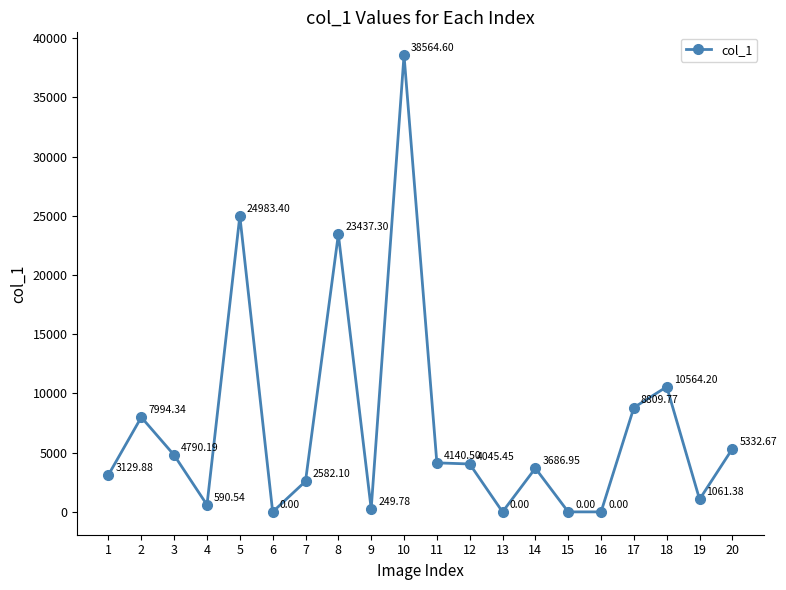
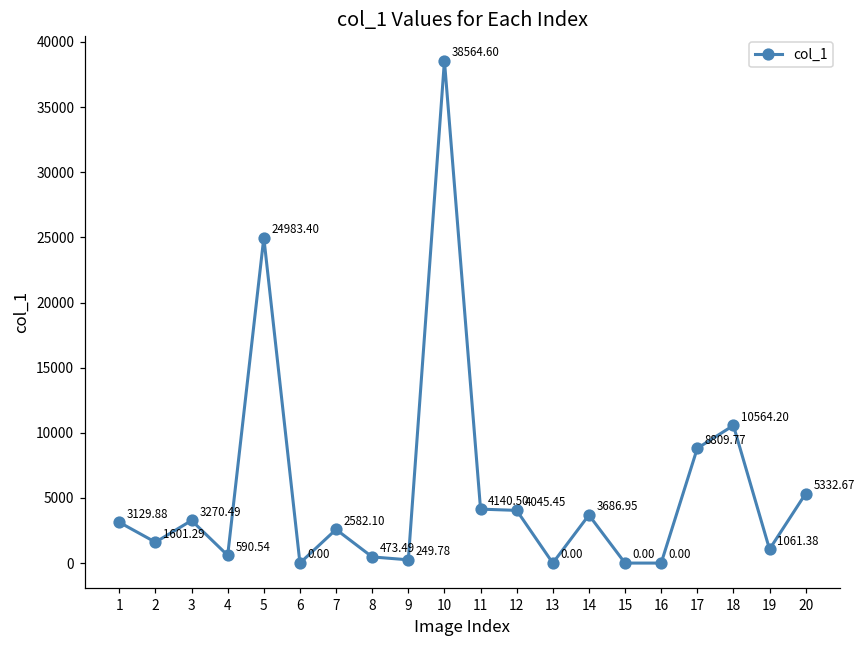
2: 7994.34 -> 1601.29
3: 4790.19 -> 3270.49
8: 23437.30 -> 473.49
